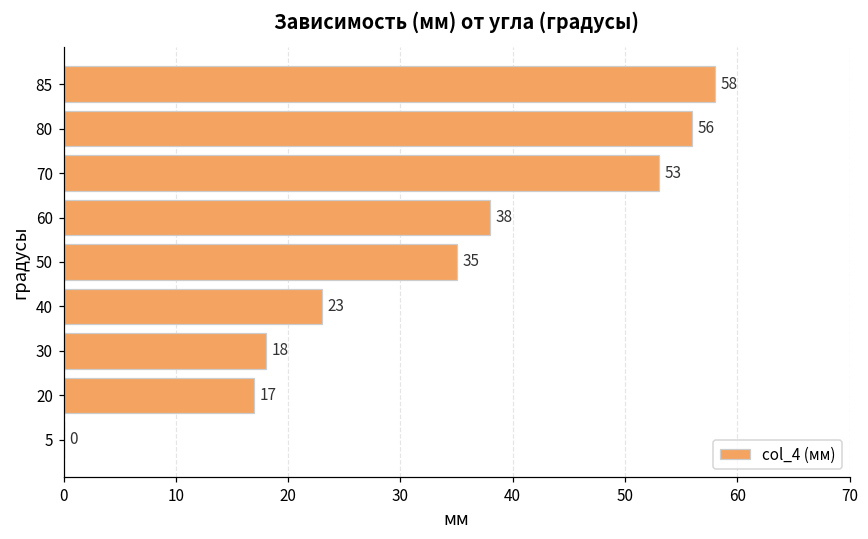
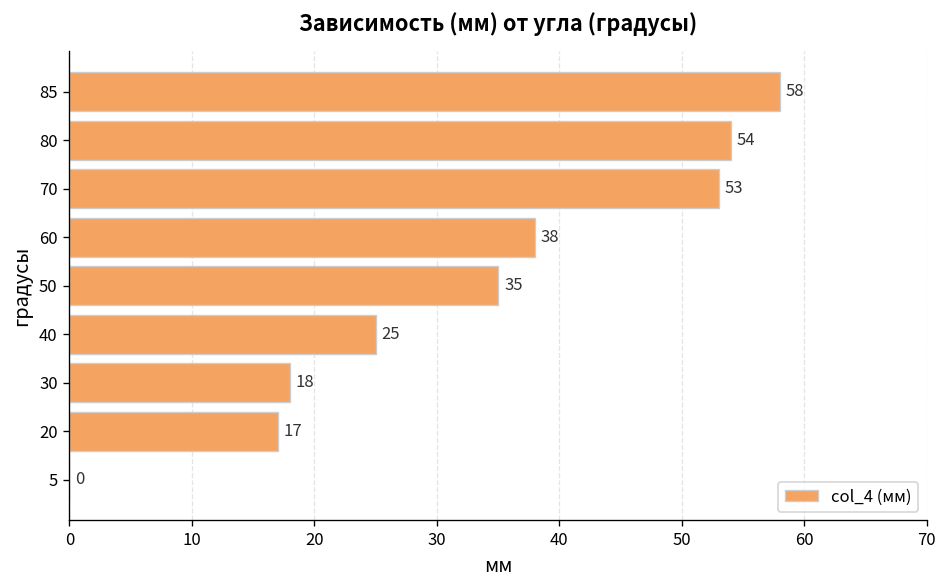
80: 56 -> 54
40: 23 -> 25
